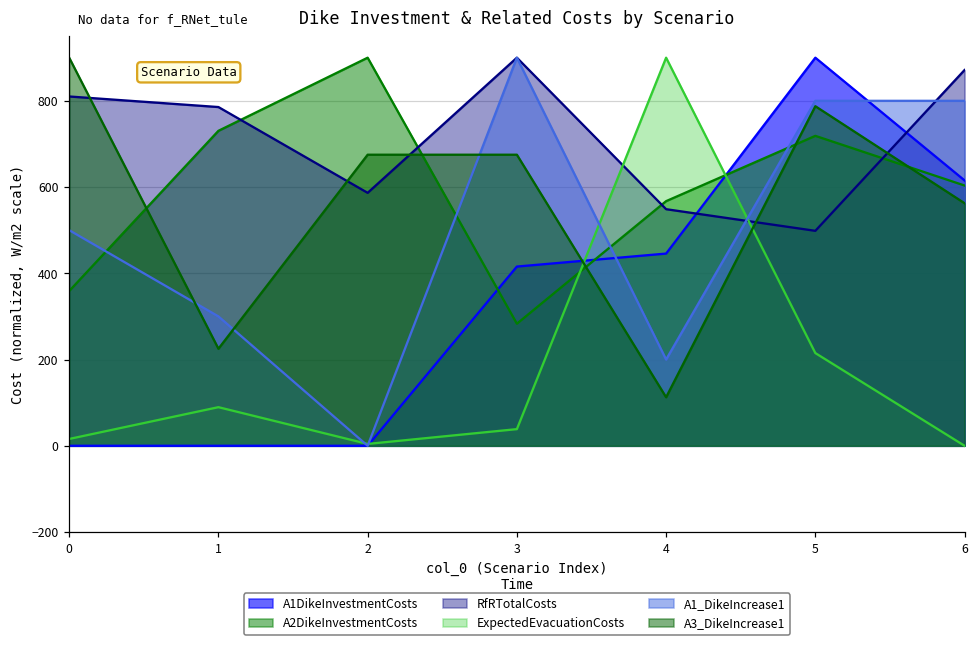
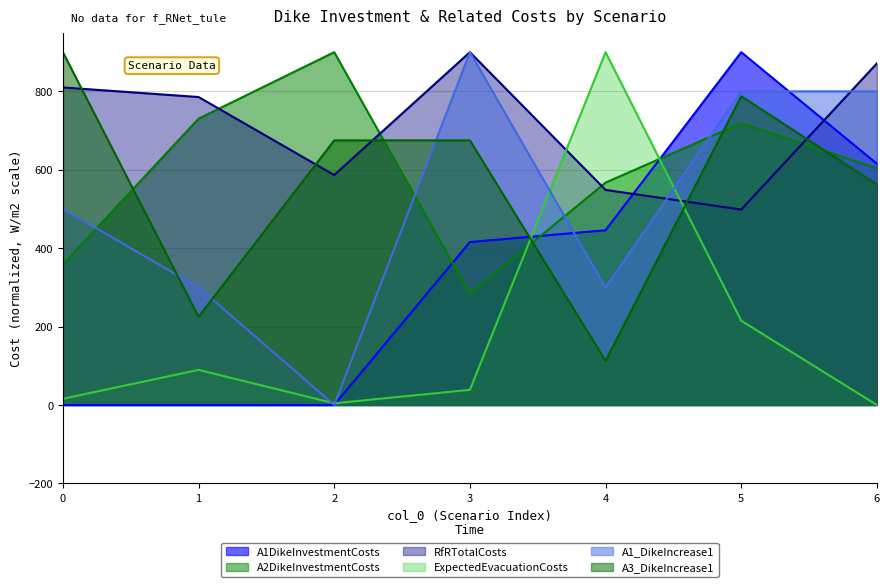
A1_DikeIncrease1, 4: 200 -> 300
